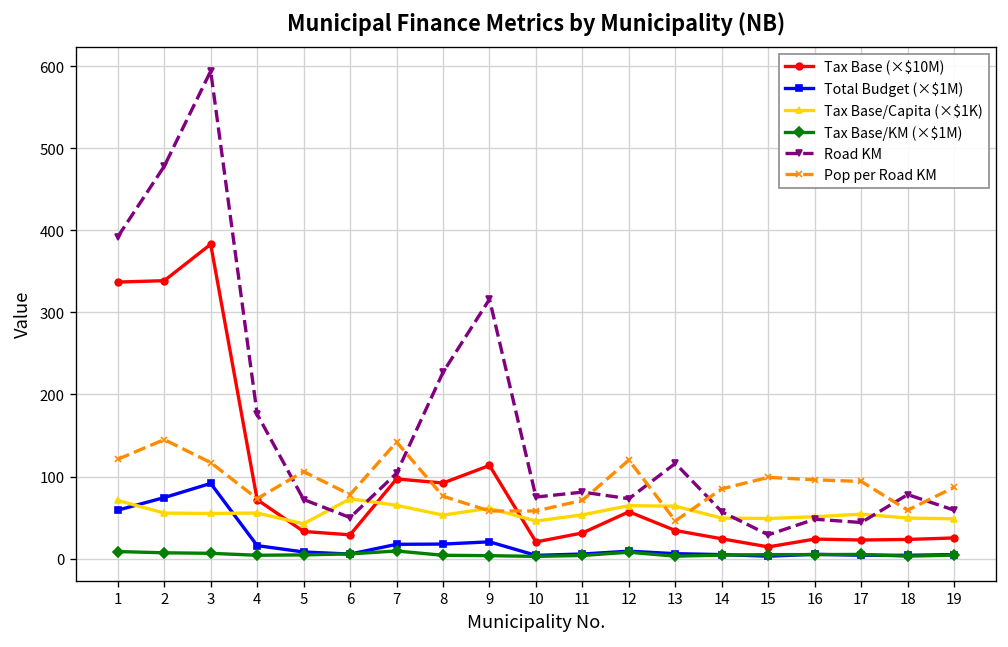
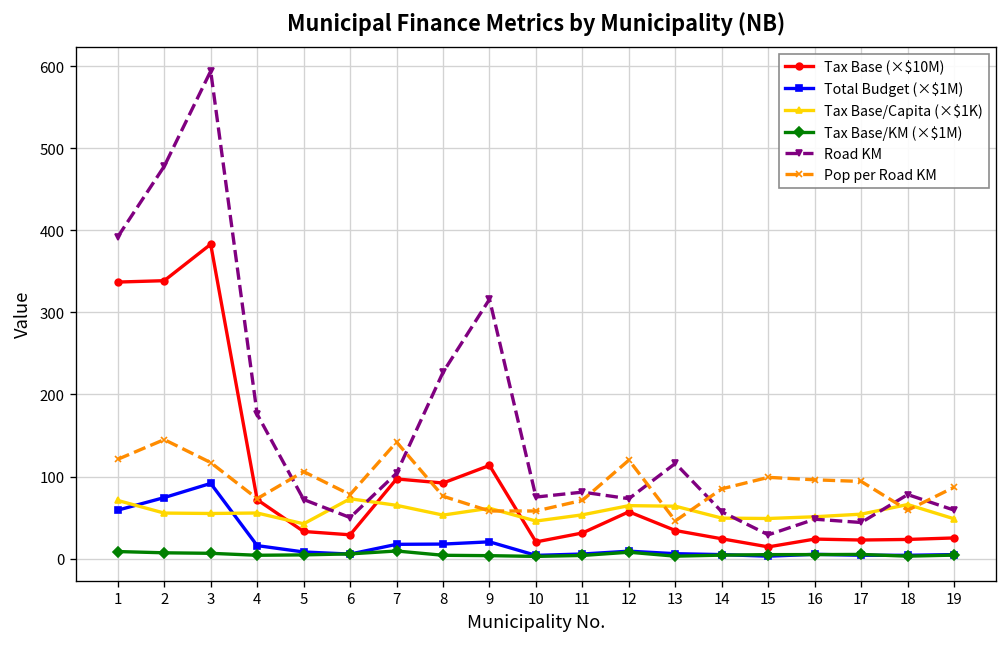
Tax Base/Capita (×$1K), 18: 50 -> 70
